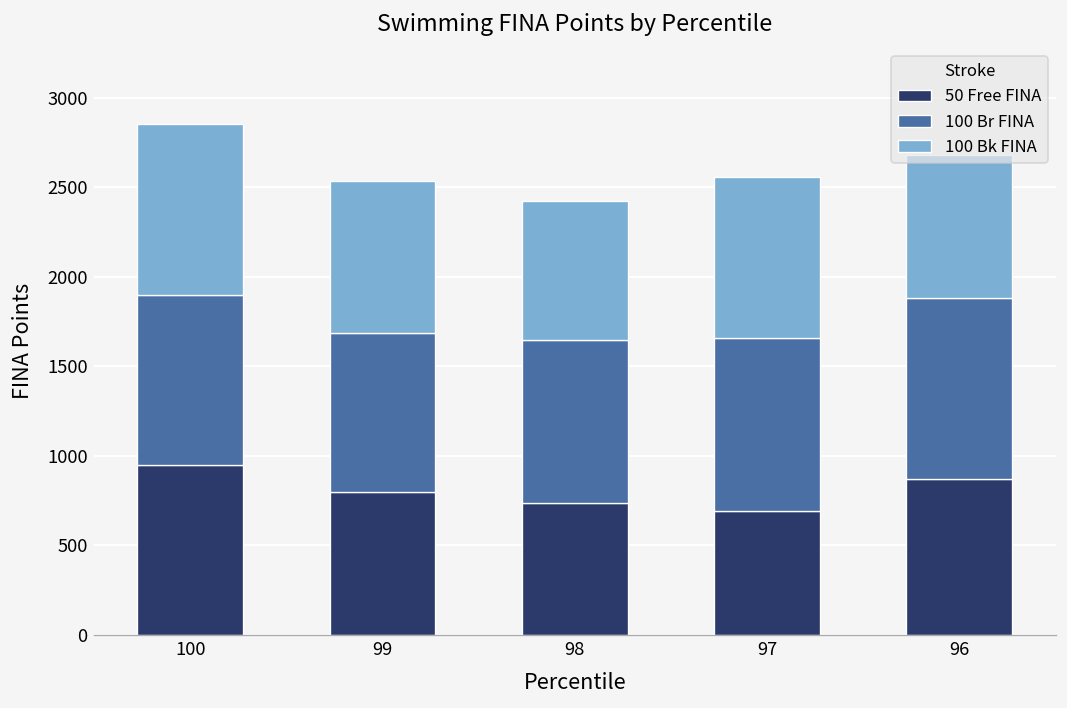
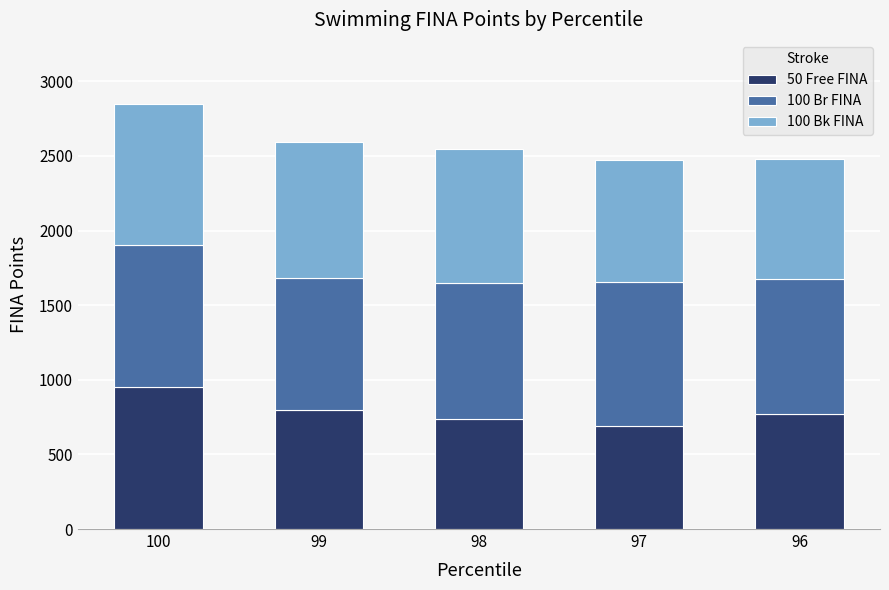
100 Bk FINA, 99: 850 -> 910
100 Bk FINA, 98: 770 -> 900
100 Bk FINA, 97: 900 -> 820
50 Free FINA, 96: 870 -> 770
100 Br FINA, 96: 1010 -> 900
